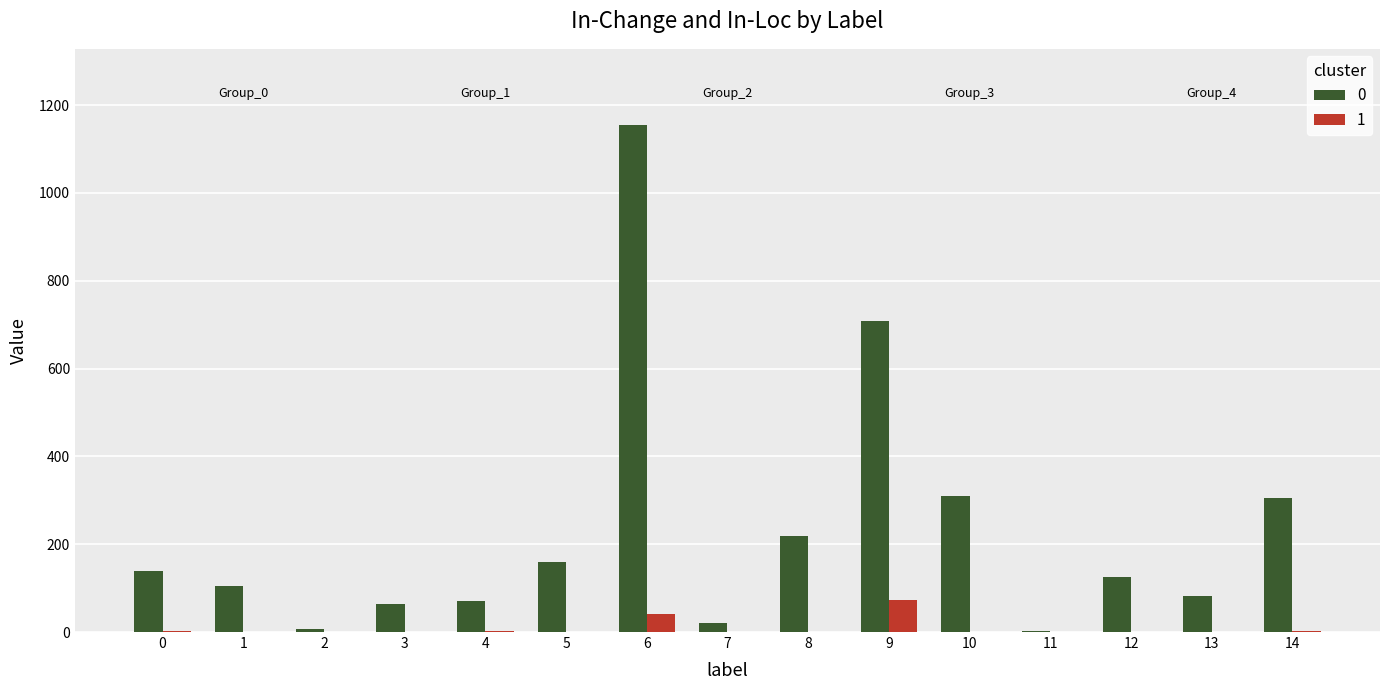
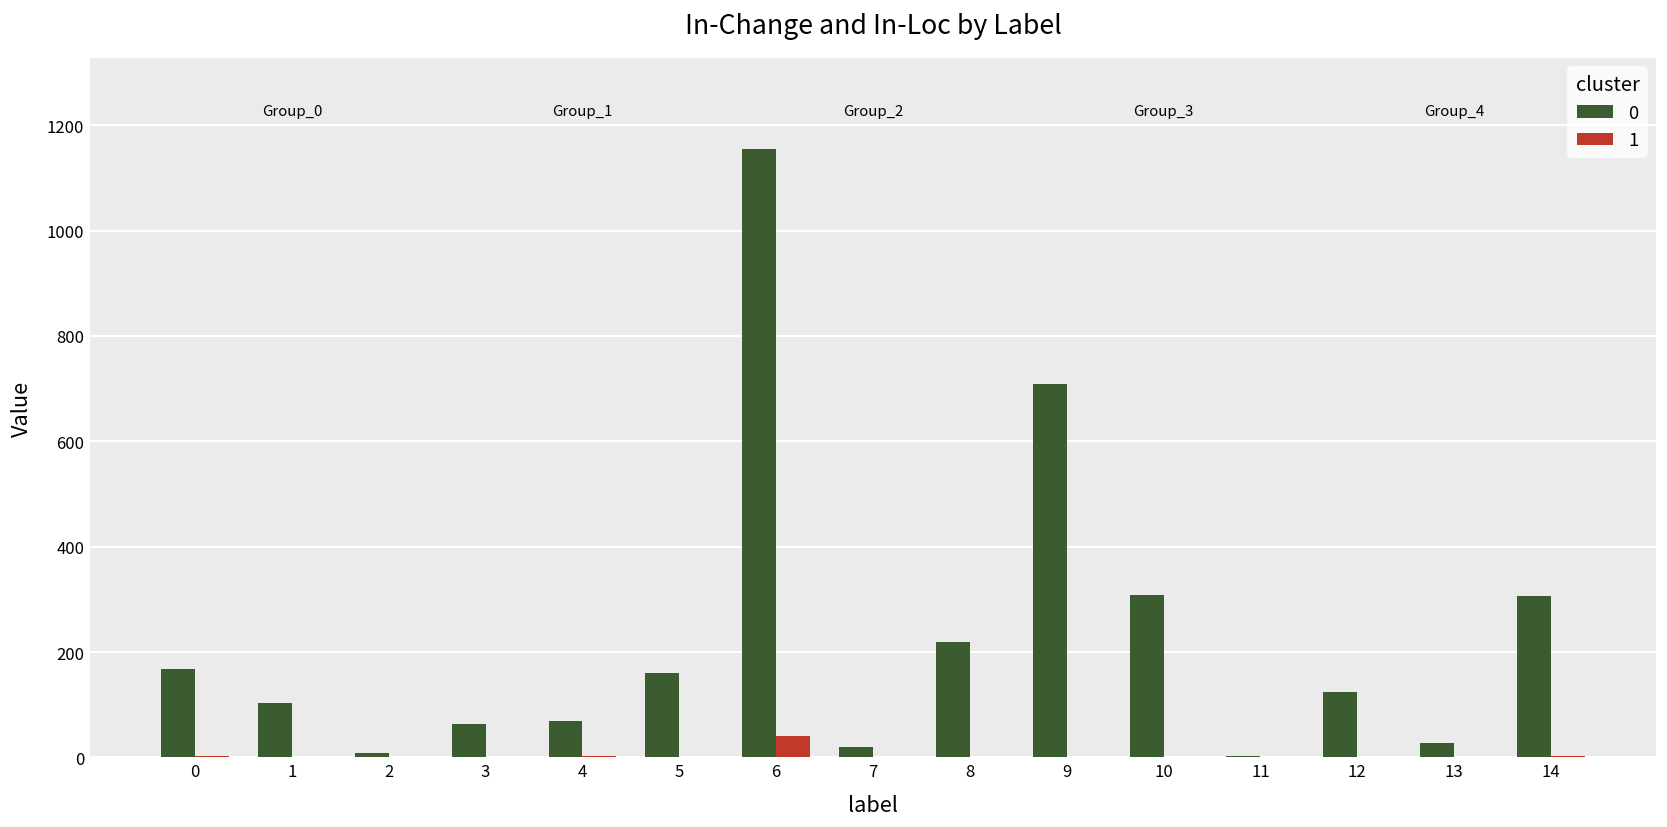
0, 0: 140 -> 170
1, 9: 70 -> 0
0, 13: 80 -> 30
